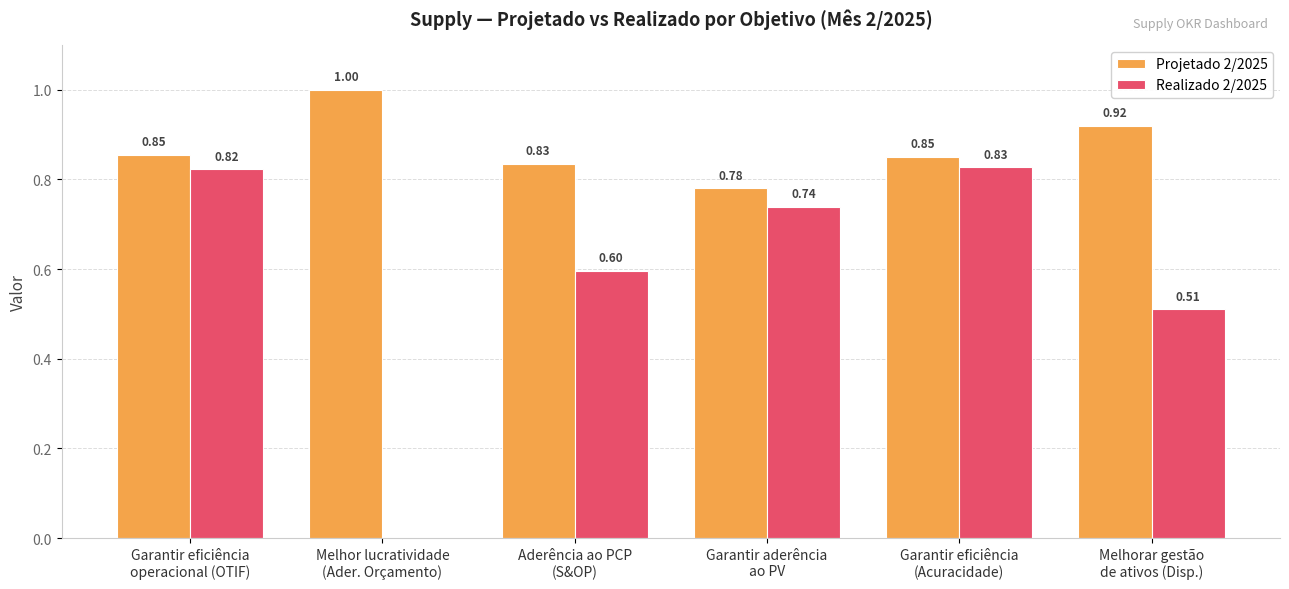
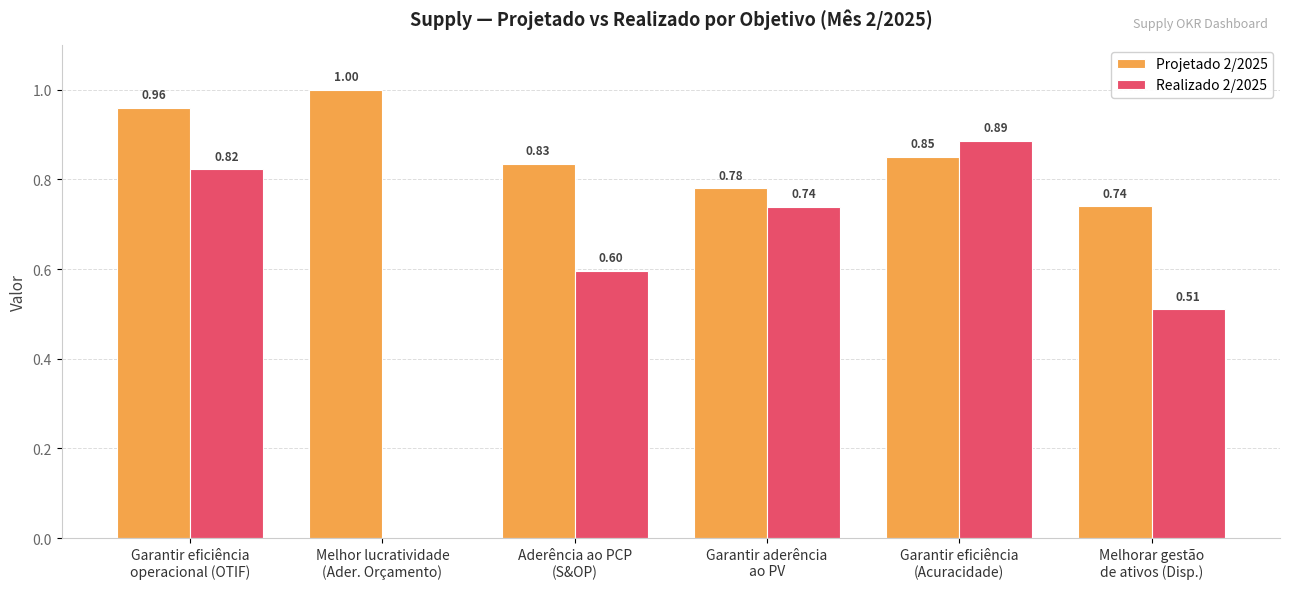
Projetado 2/2025, Garantir eficiência operacional (OTIF): 0.85 -> 0.96
Realizado 2/2025, Garantir eficiência (Acuracidade): 0.83 -> 0.89
Projetado 2/2025, Melhorar gestão de ativos (Disp.): 0.92 -> 0.74
